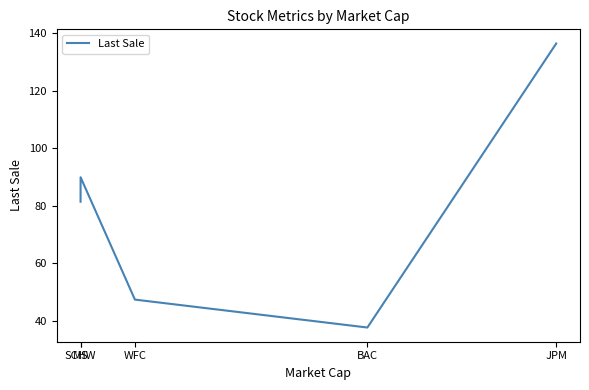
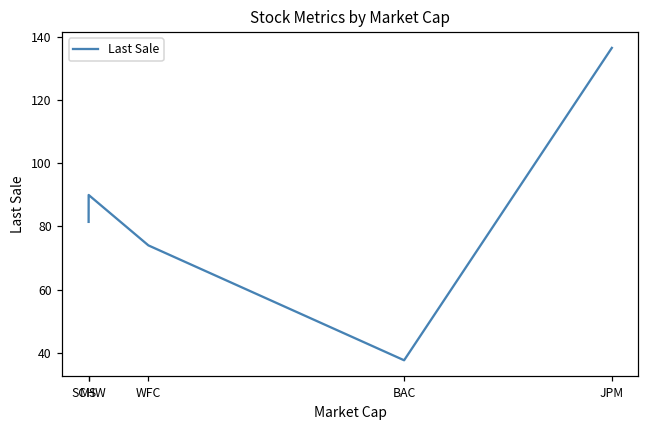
WFC: 47 -> 74
